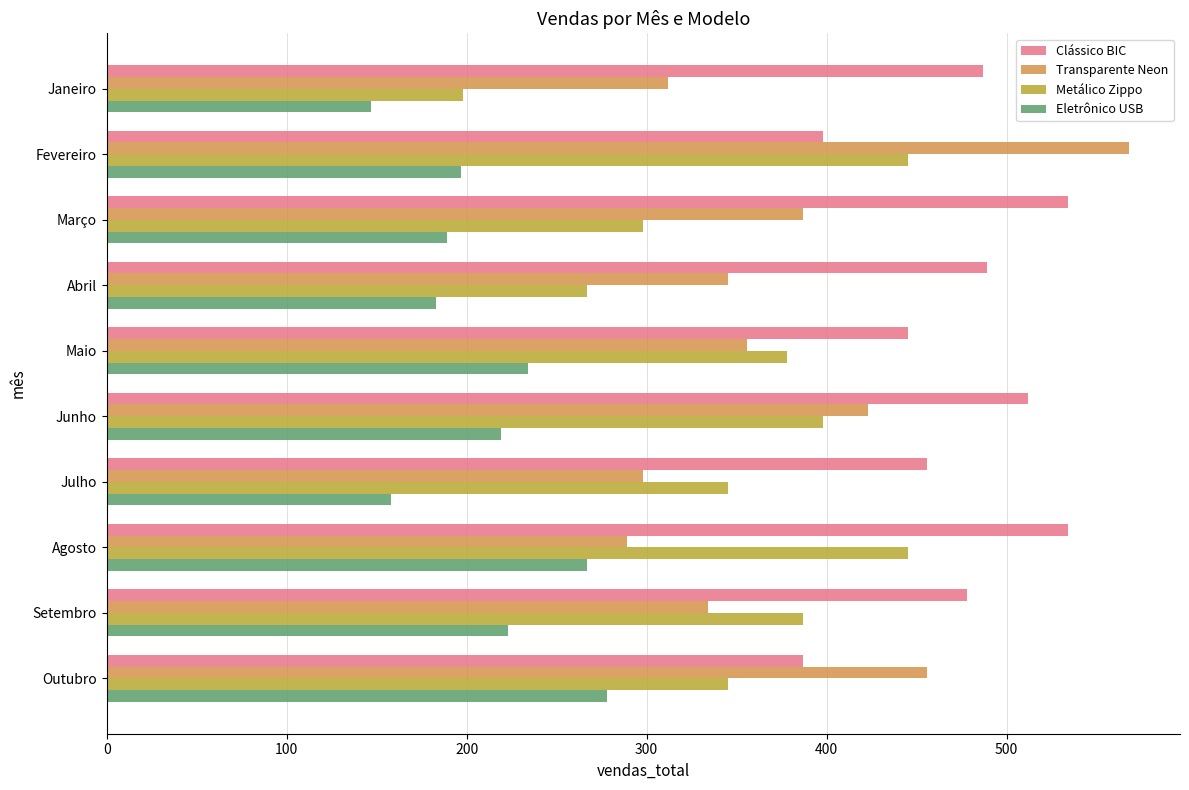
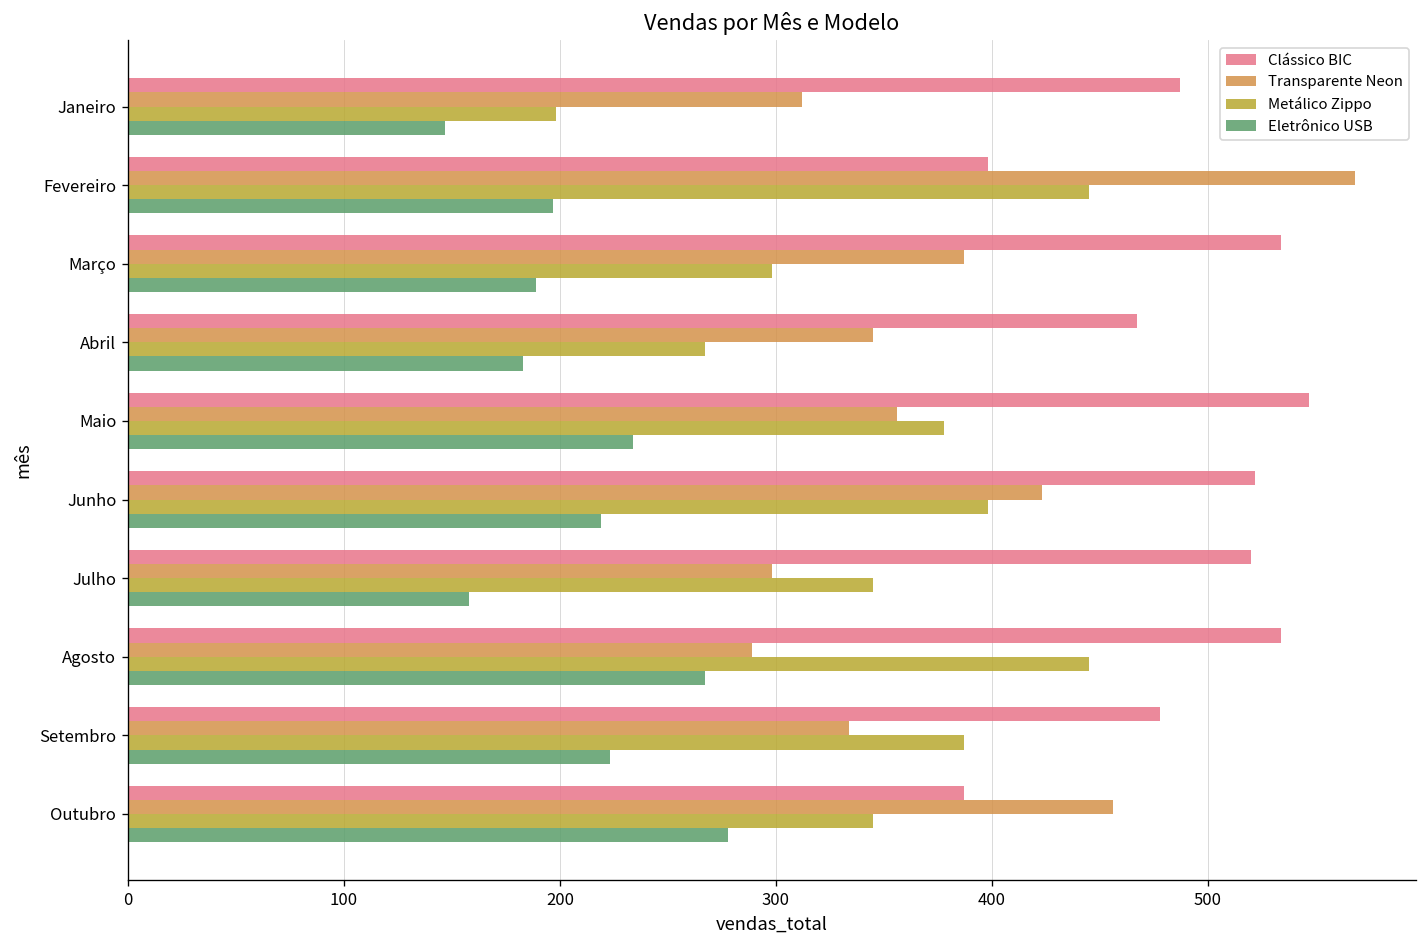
Clássico BIC, Abril: 489 -> 467
Clássico BIC, Maio: 445 -> 547
Clássico BIC, Junho: 512 -> 522
Clássico BIC, Julho: 456 -> 520
